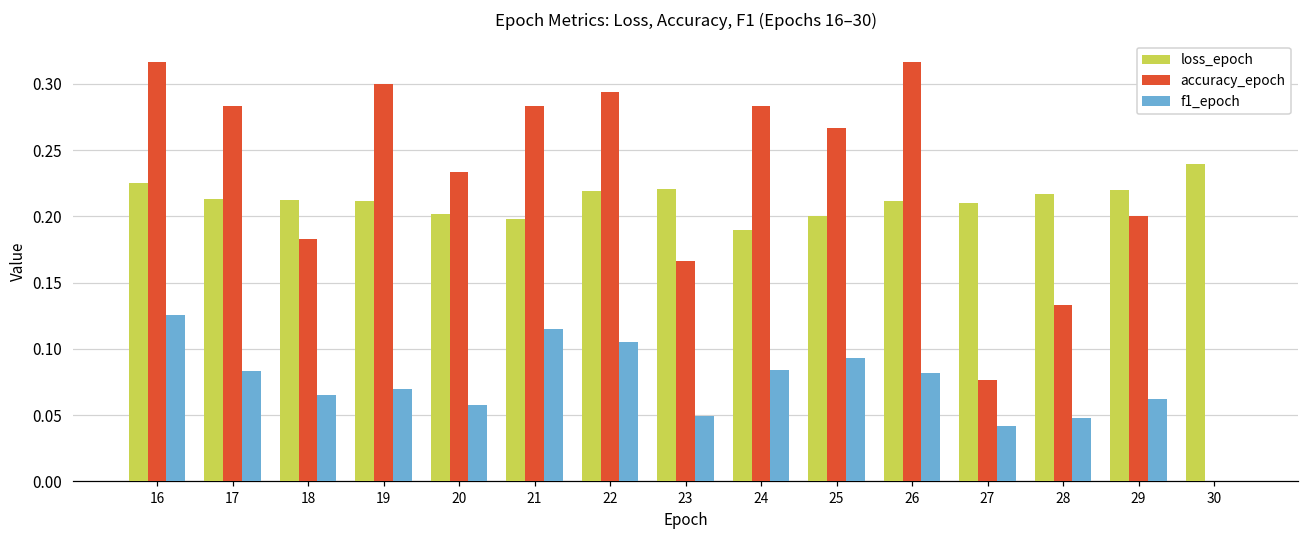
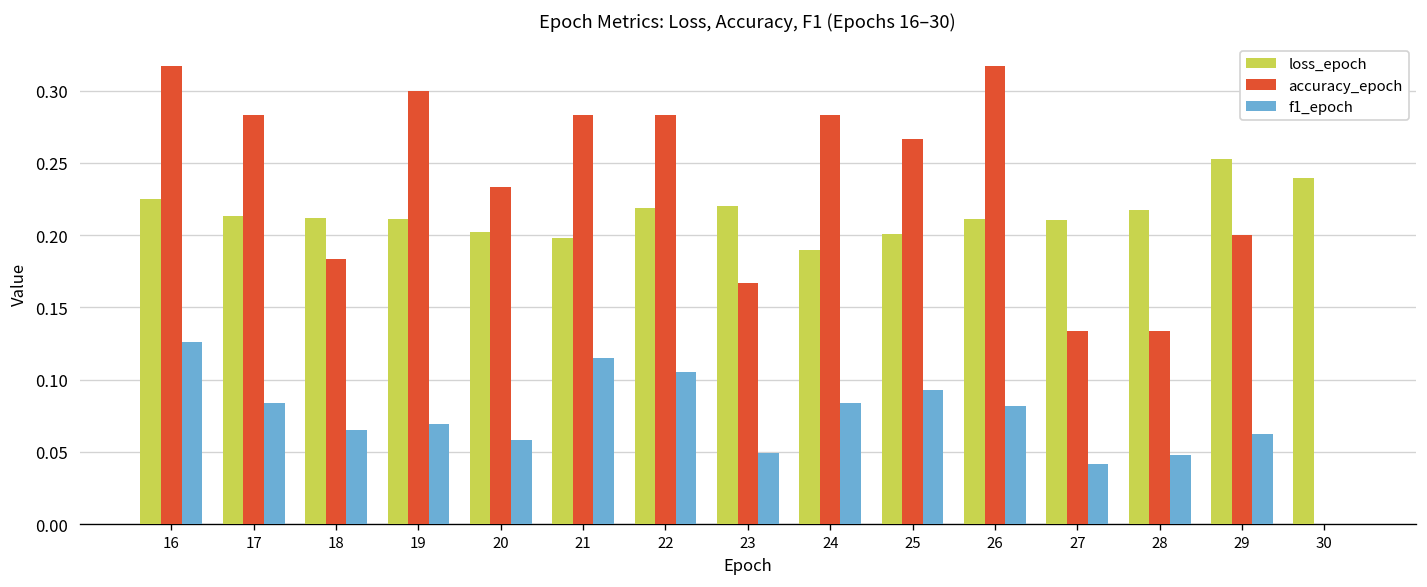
accuracy_epoch, 22: 0.294 -> 0.283
accuracy_epoch, 27: 0.077 -> 0.133
loss_epoch, 29: 0.220 -> 0.252
